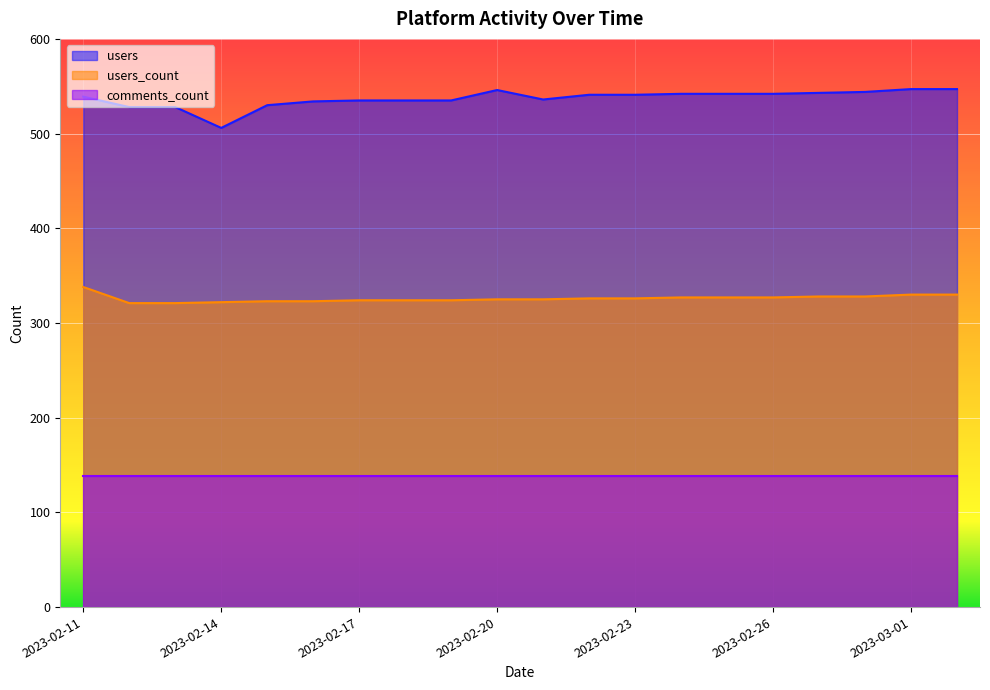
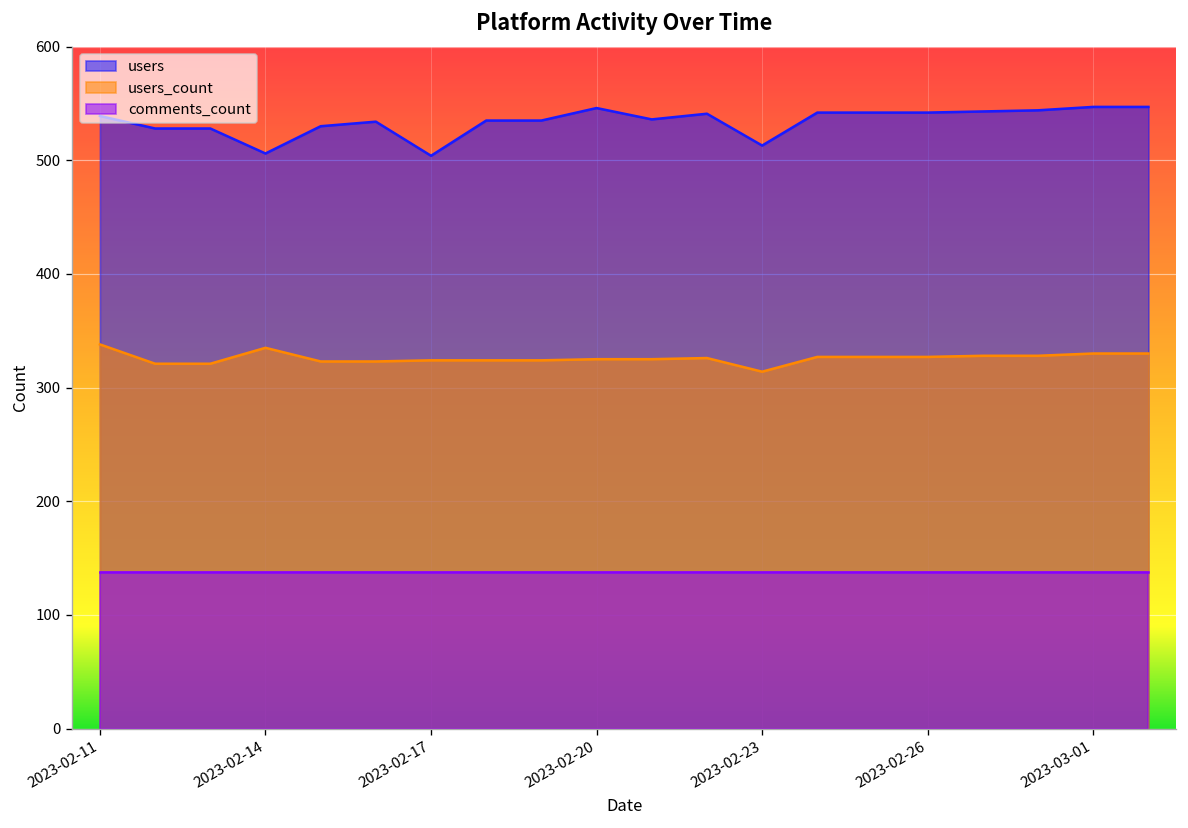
users_count, 2023-02-14: 320 -> 340
users, 2023-02-17: 540 -> 500
users, 2023-02-23: 540 -> 510
users_count, 2023-02-23: 330 -> 310
